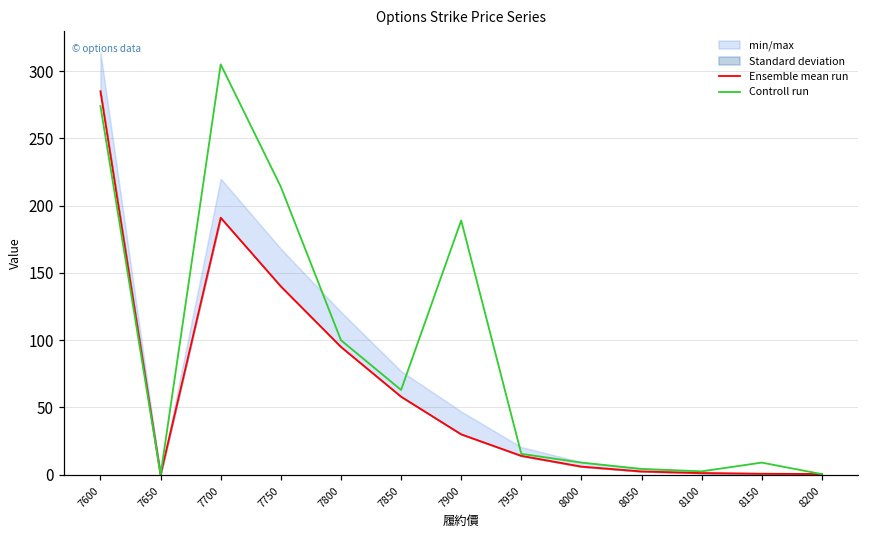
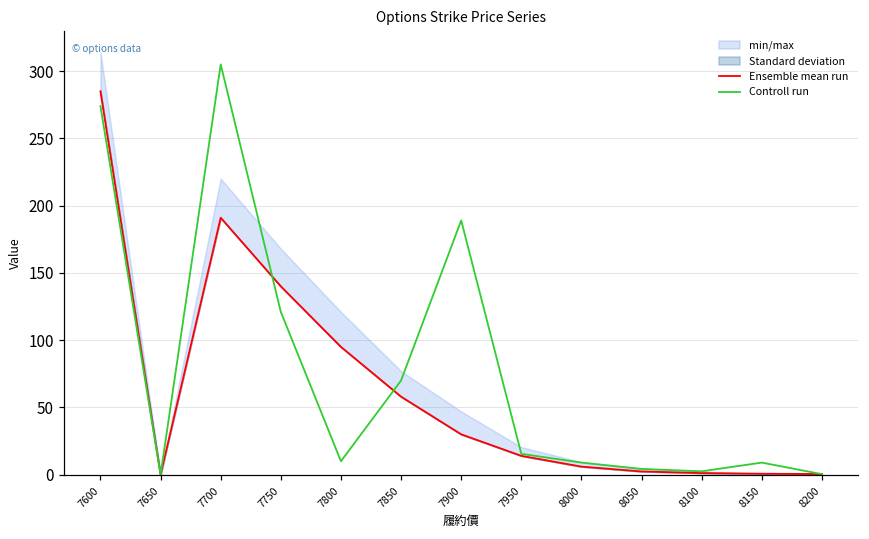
Controll run, 7750: 214 -> 121
Controll run, 7800: 100 -> 10
Controll run, 7850: 63 -> 70
